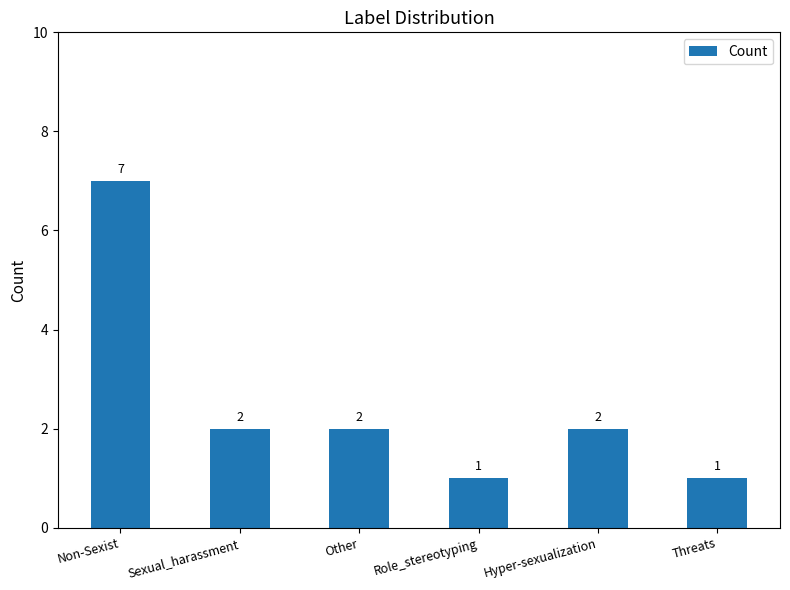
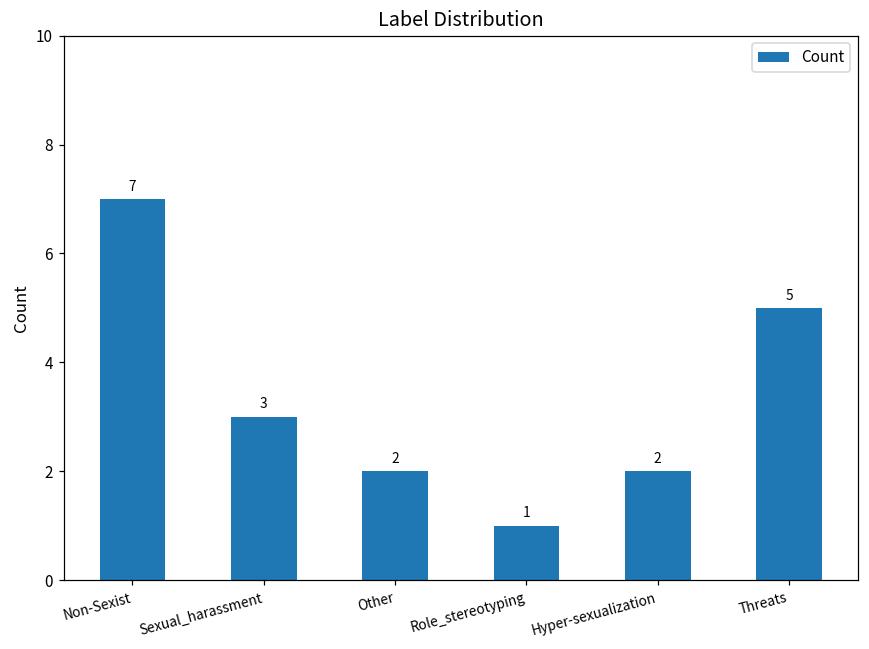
Sexual_harassment: 2 -> 3
Threats: 1 -> 5
